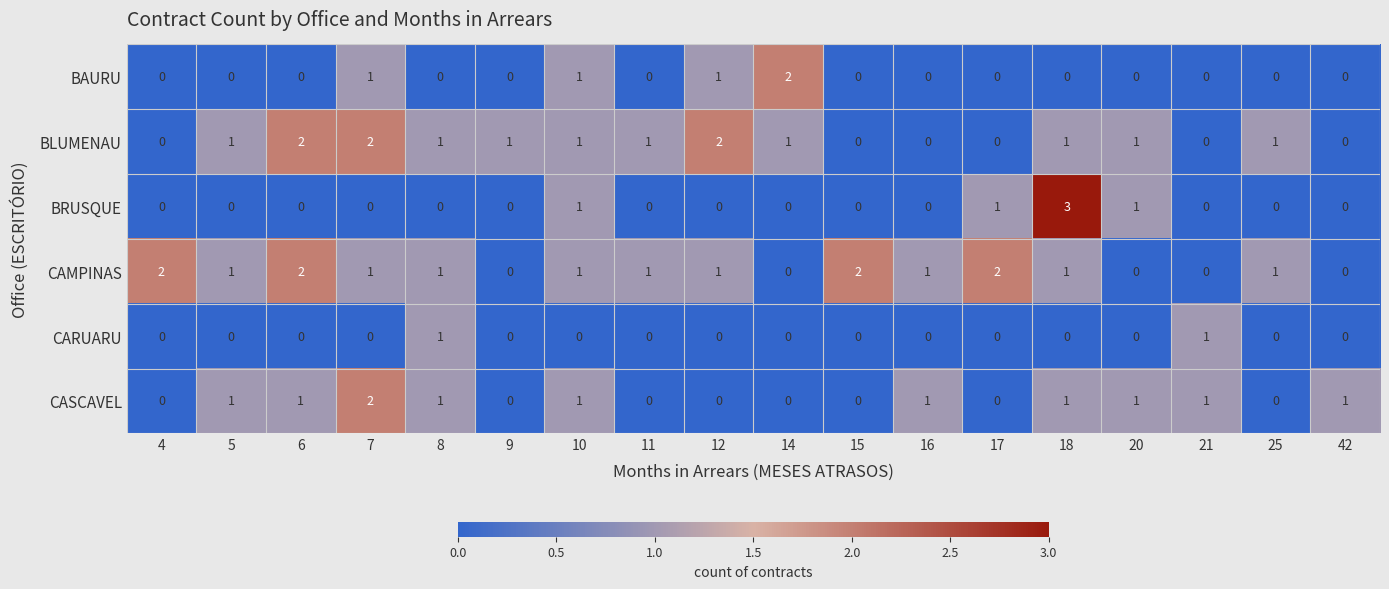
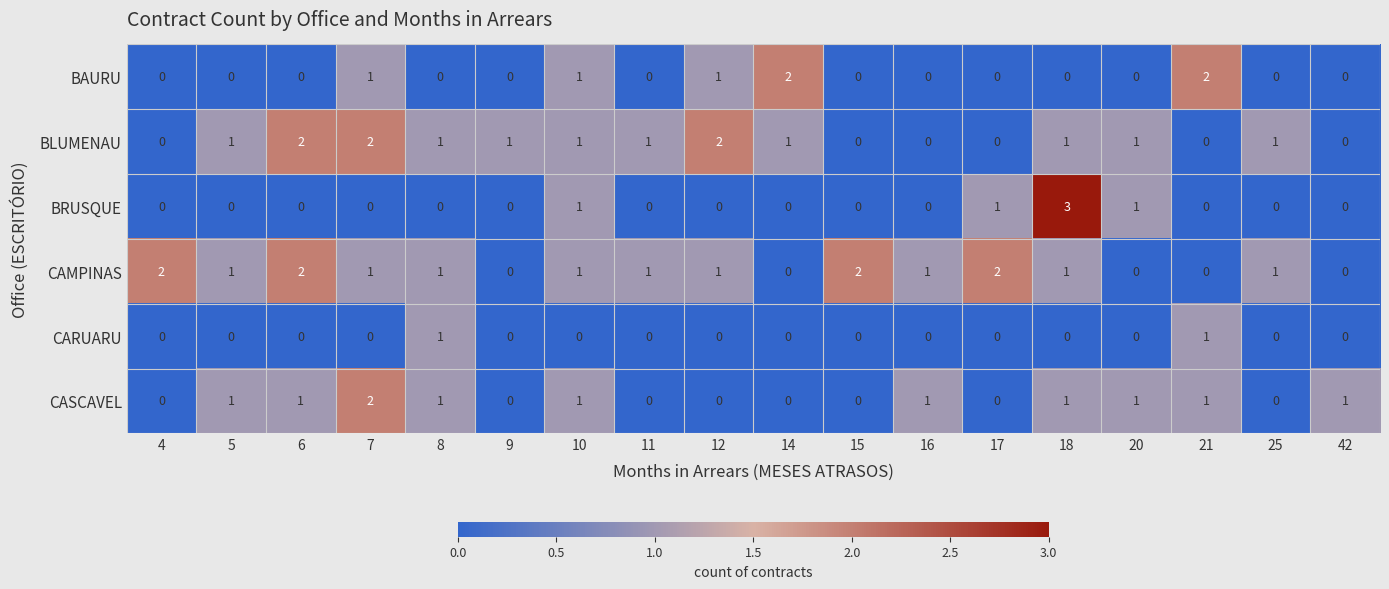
BAURU, 21: 0 -> 2
